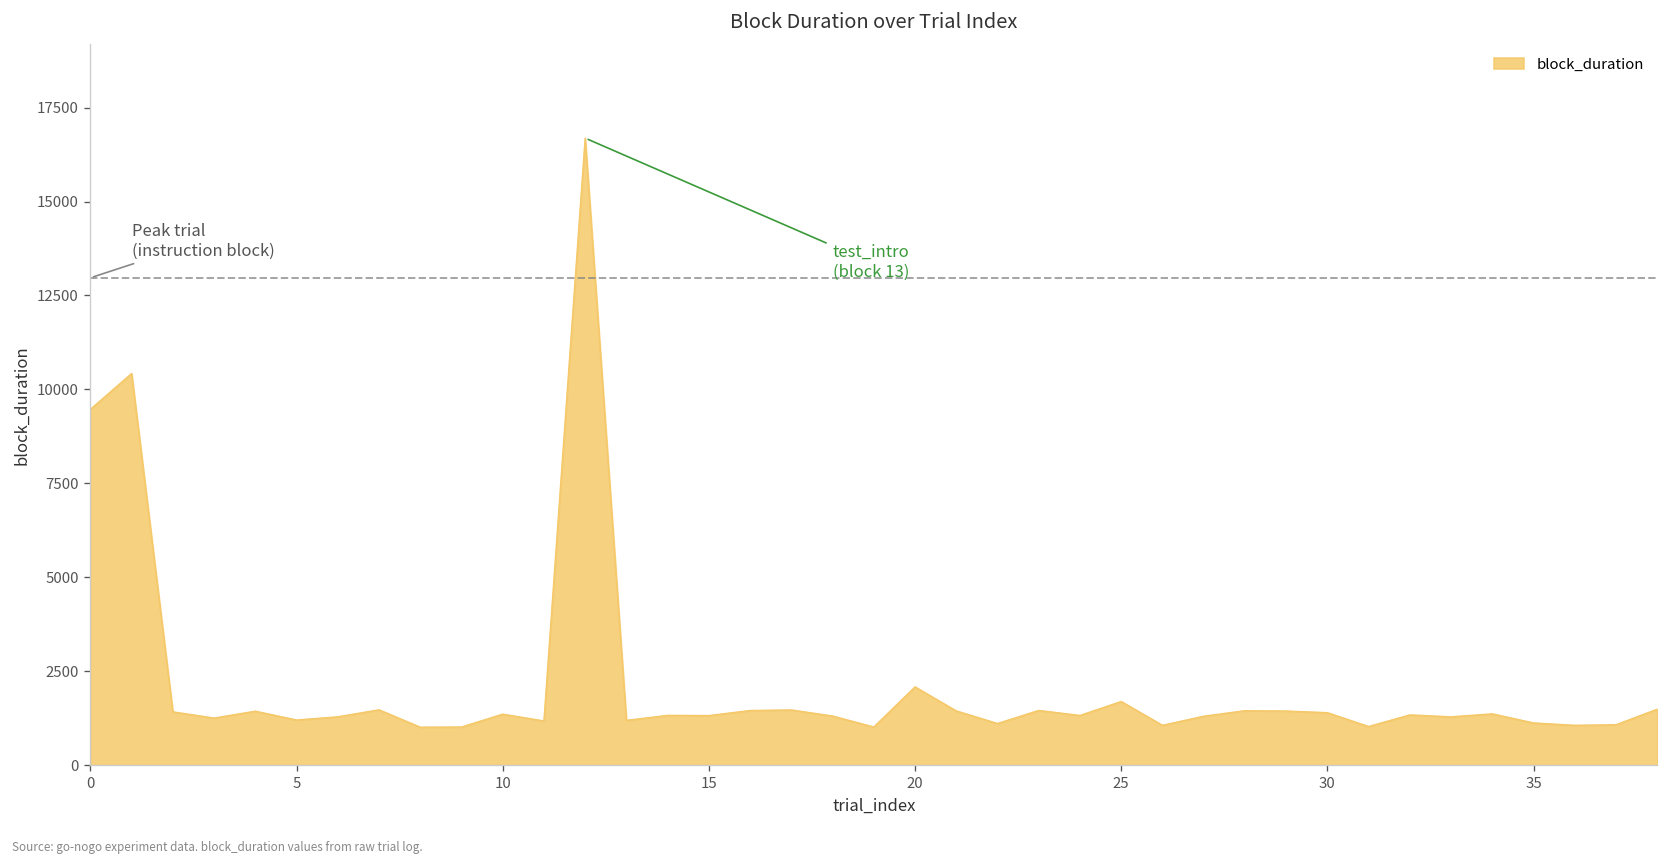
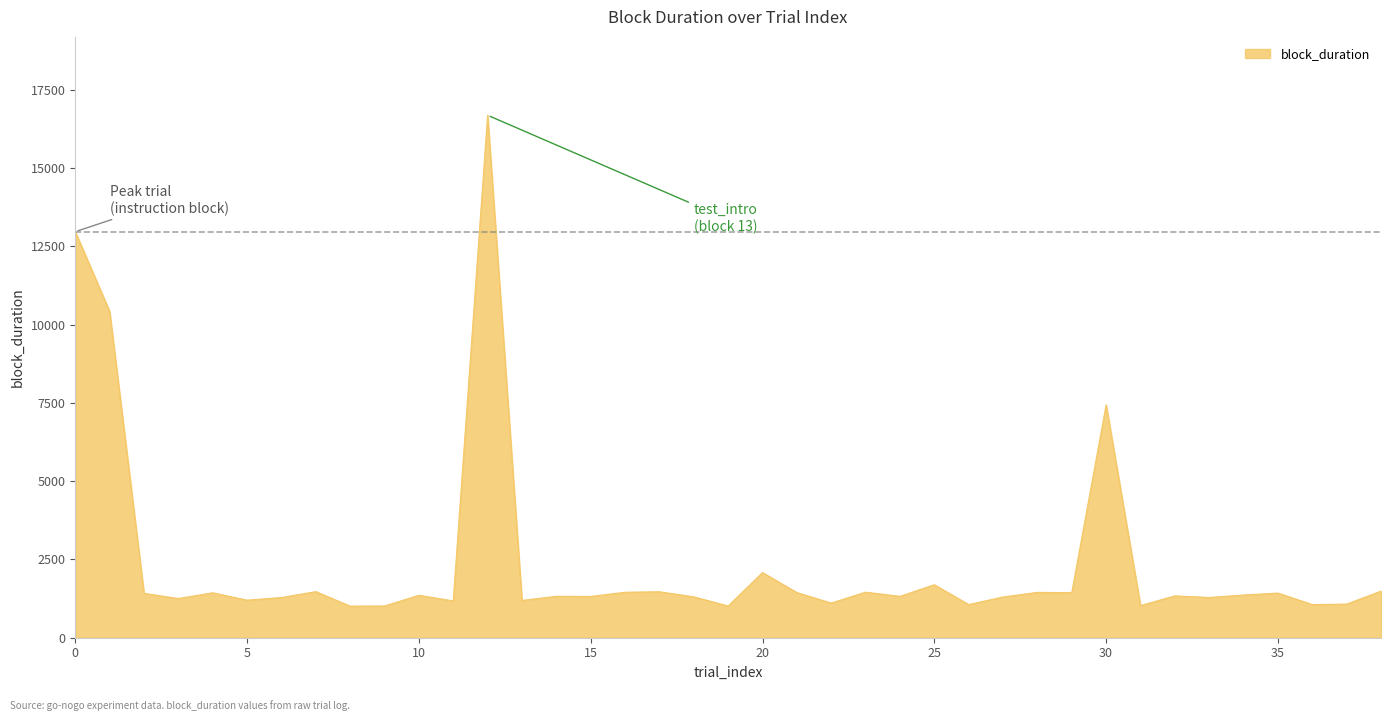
0: 9500 -> 13000
30: 1400 -> 7400
35: 1100 -> 1400
